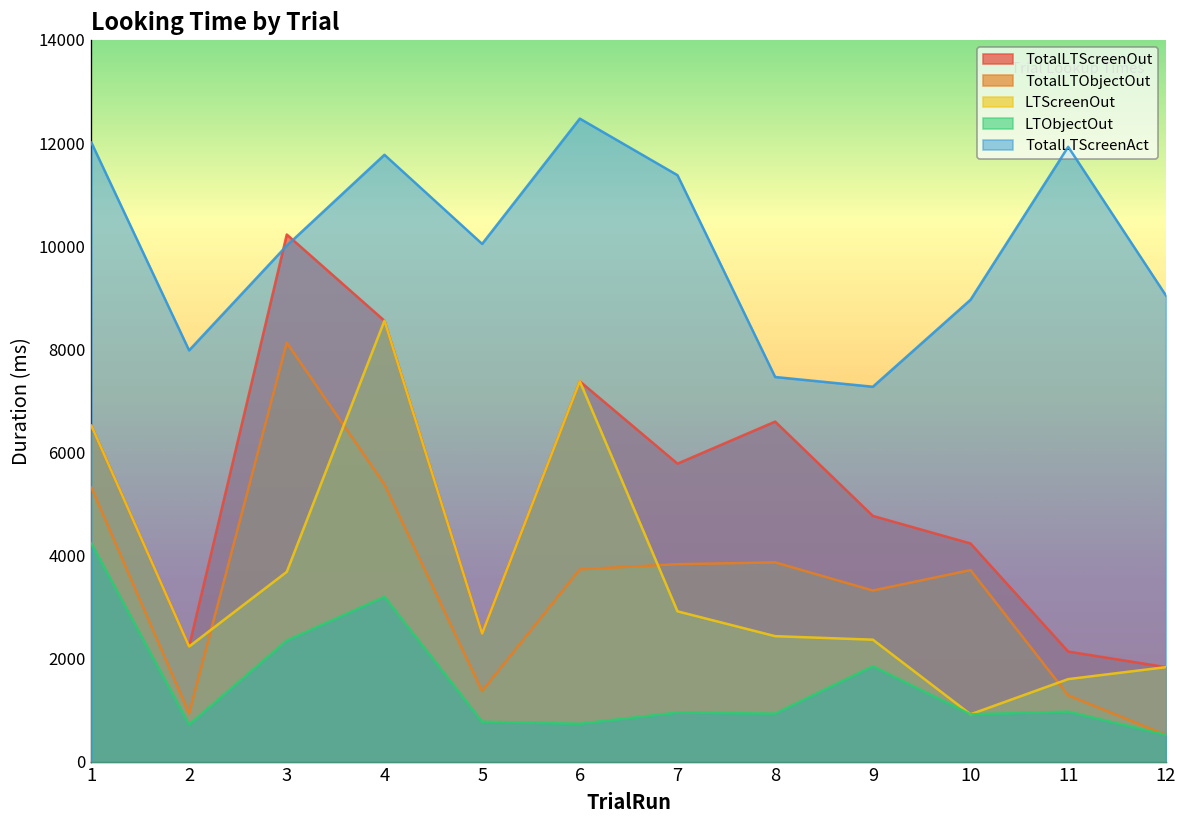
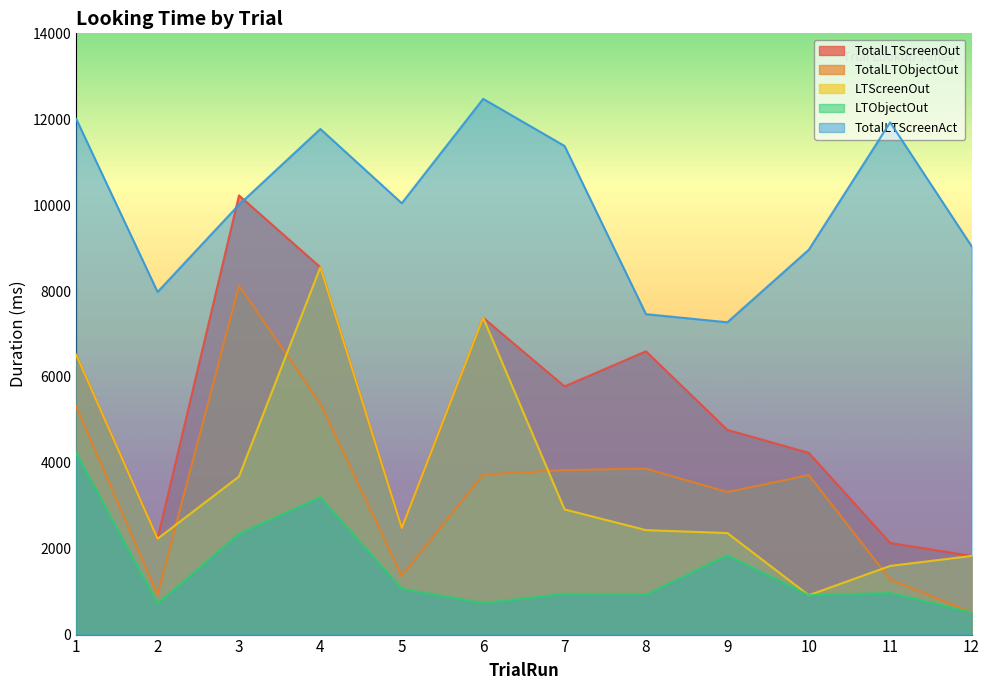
LTObjectOut, 5: 800 -> 1100
